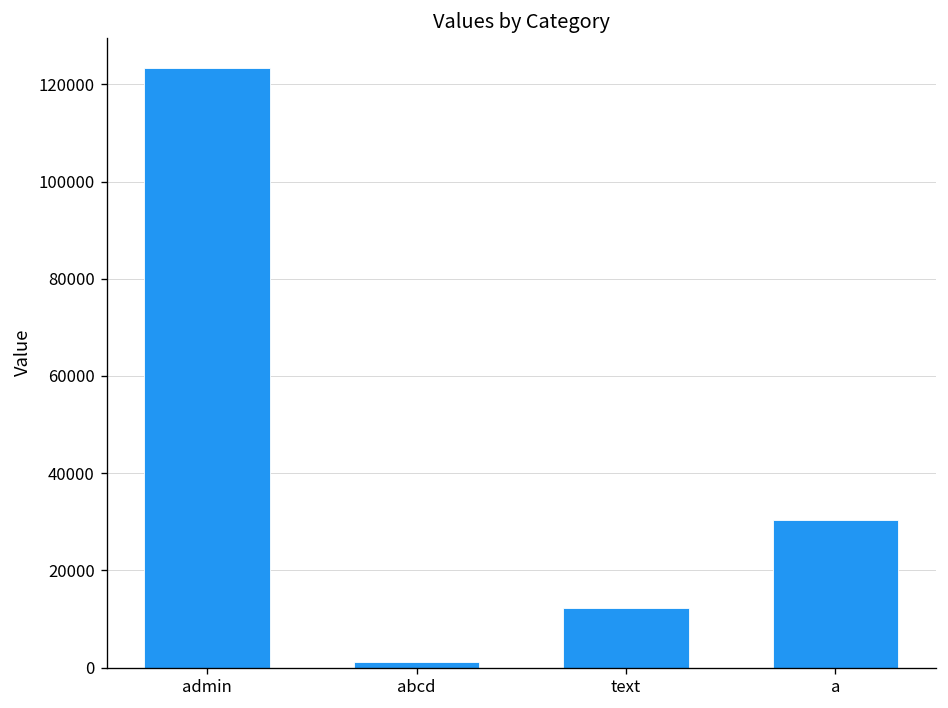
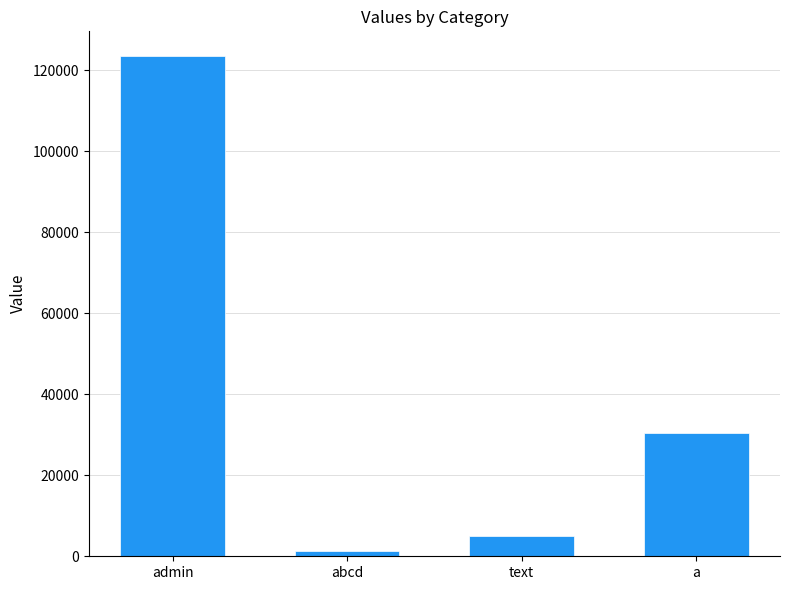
text: 12000 -> 5000
